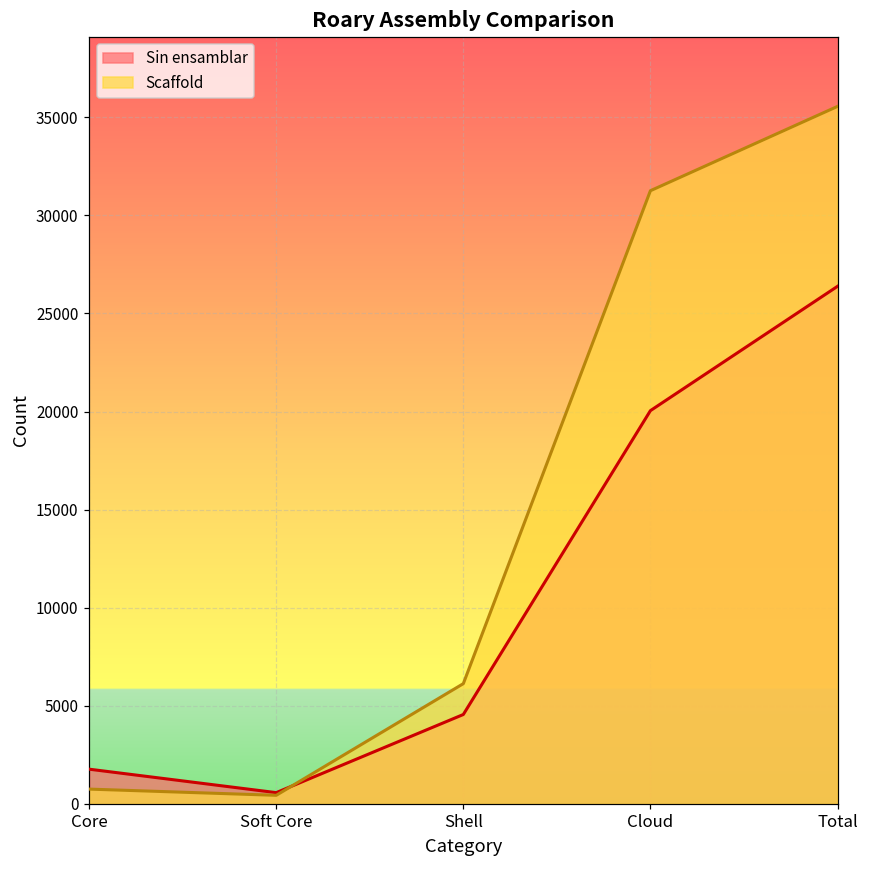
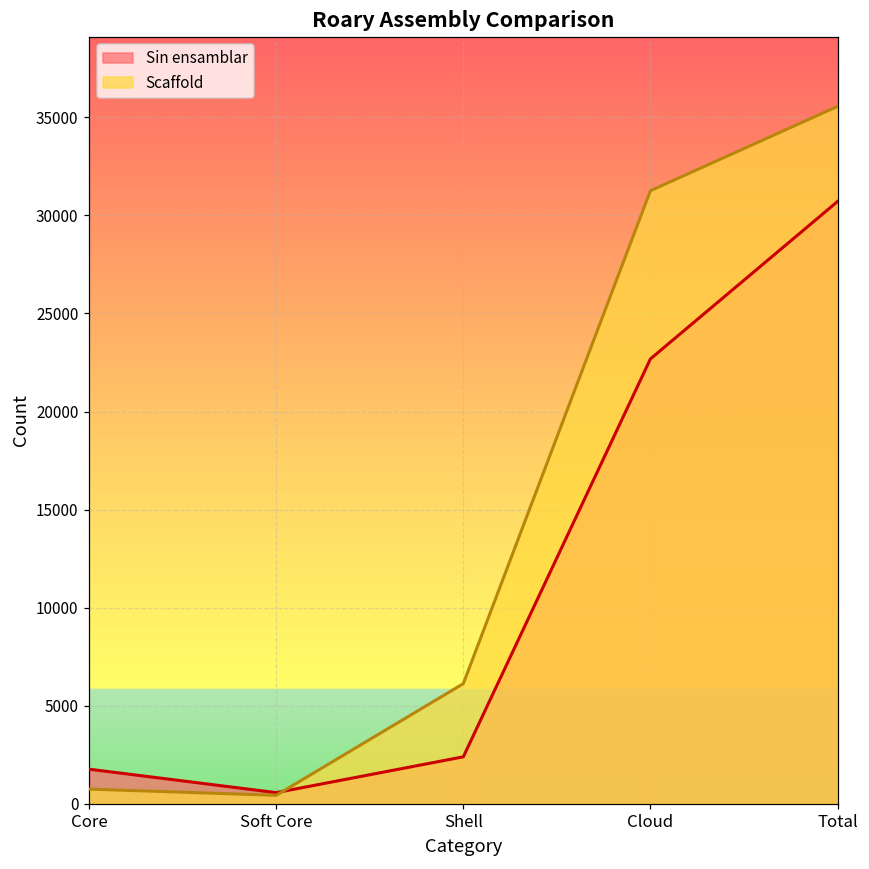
Sin ensamblar, Shell: 4600 -> 2400
Sin ensamblar, Cloud: 20000 -> 22700
Sin ensamblar, Total: 26400 -> 30700
